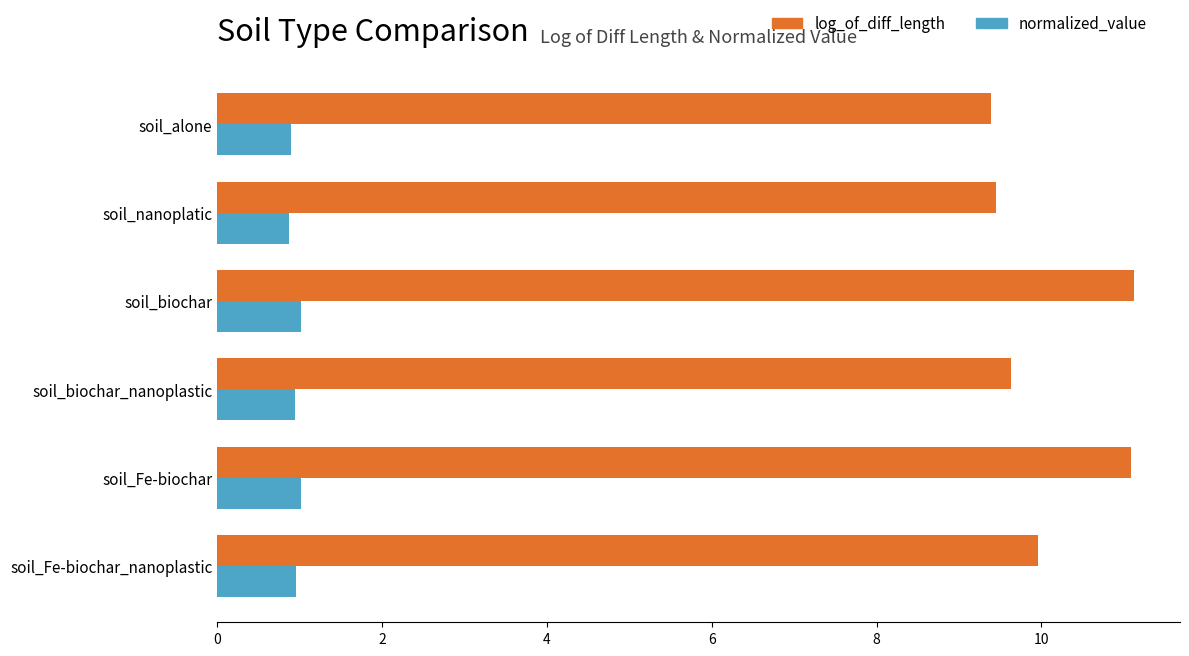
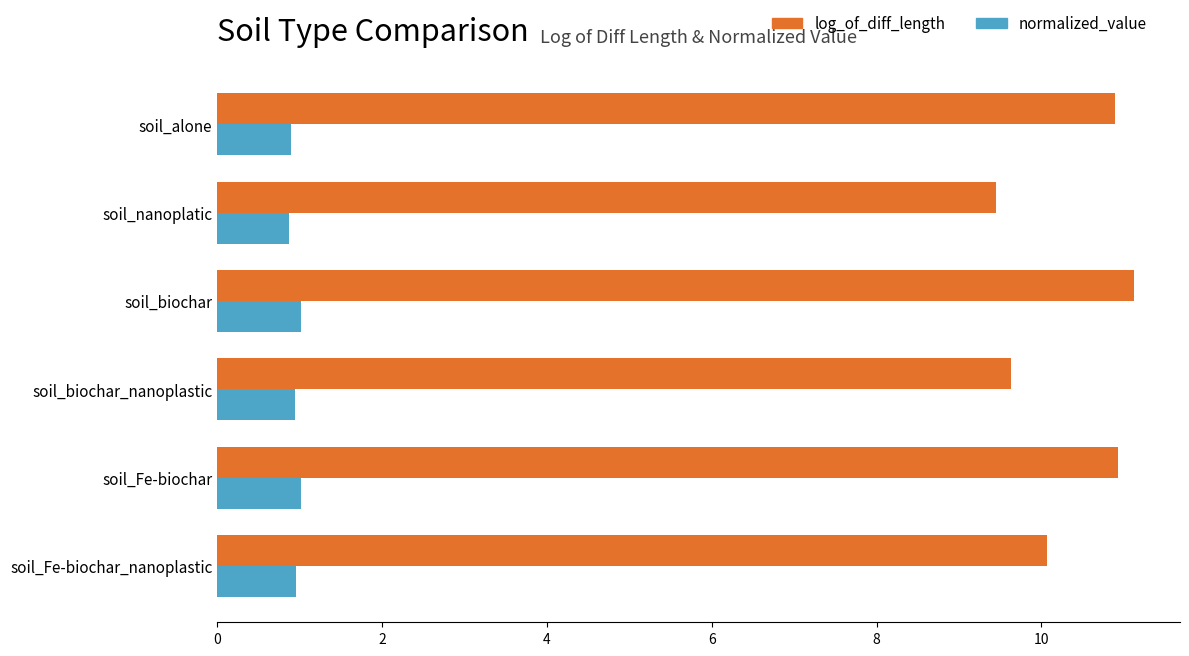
log_of_diff_length, soil_alone: 9.4 -> 10.9
log_of_diff_length, soil_Fe-biochar: 11.1 -> 10.9
log_of_diff_length, soil_Fe-biochar_nanoplastic: 10.0 -> 10.1
